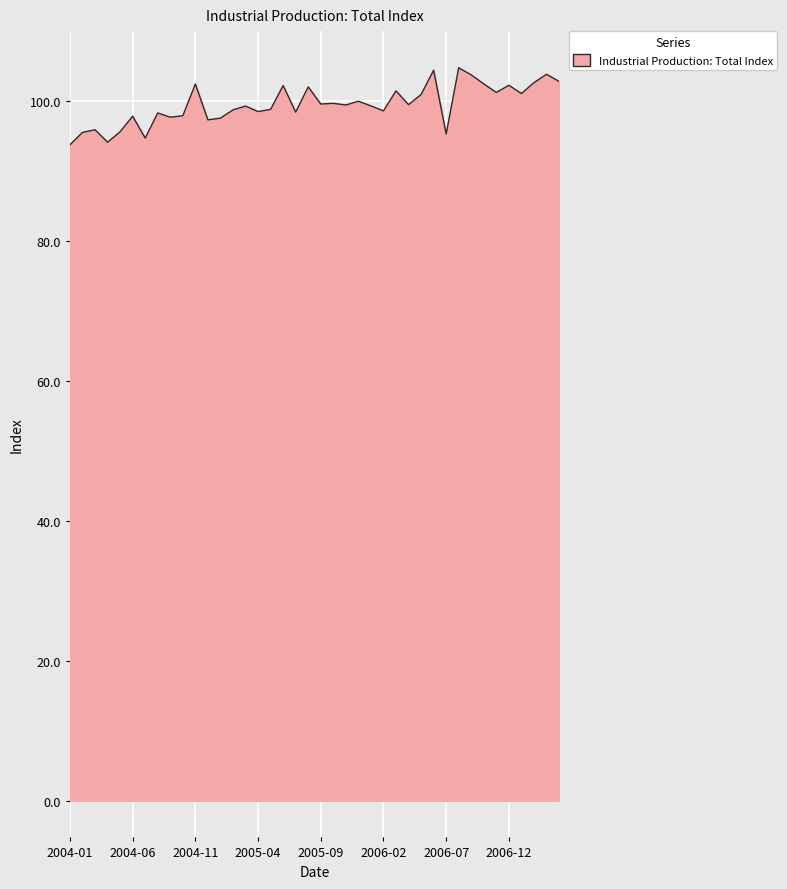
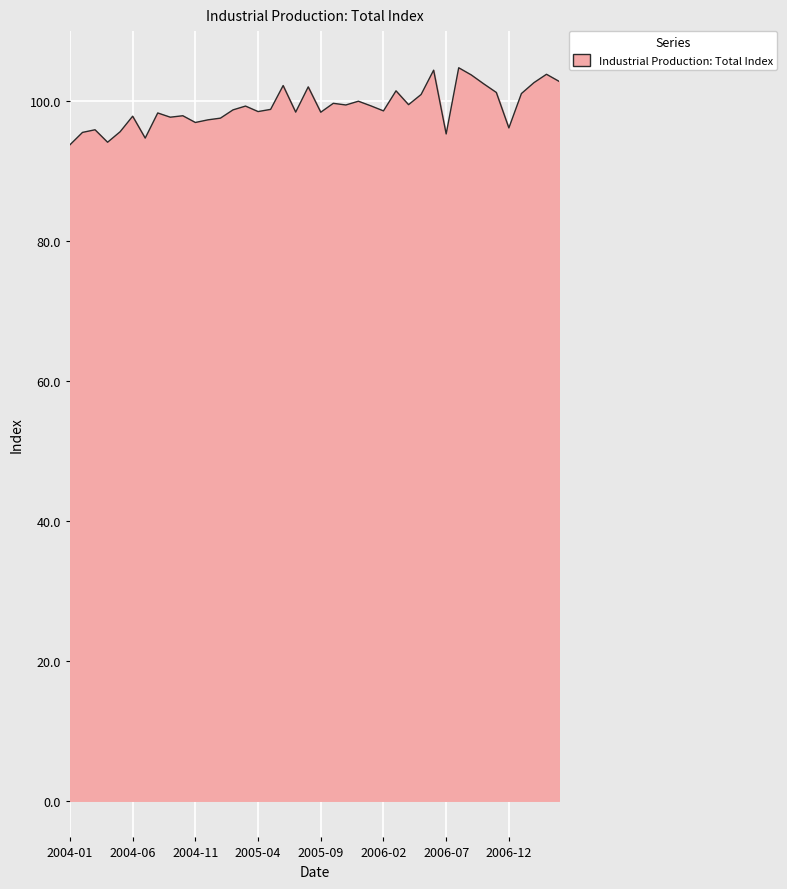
2004-11: 102 -> 97
2005-09: 100 -> 98
2006-12: 102 -> 96
